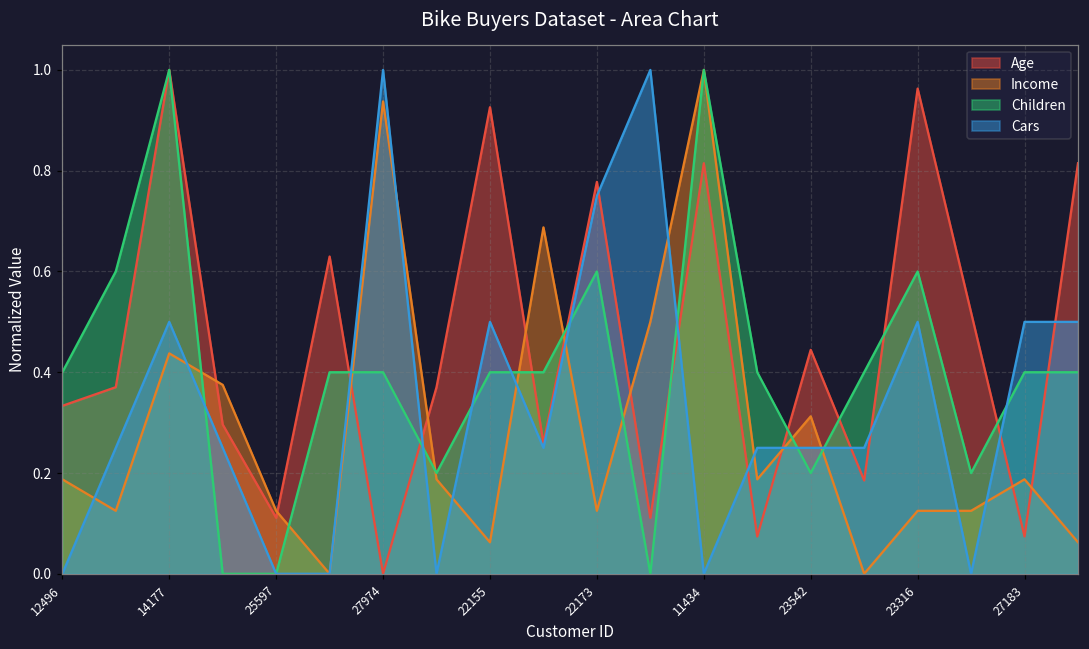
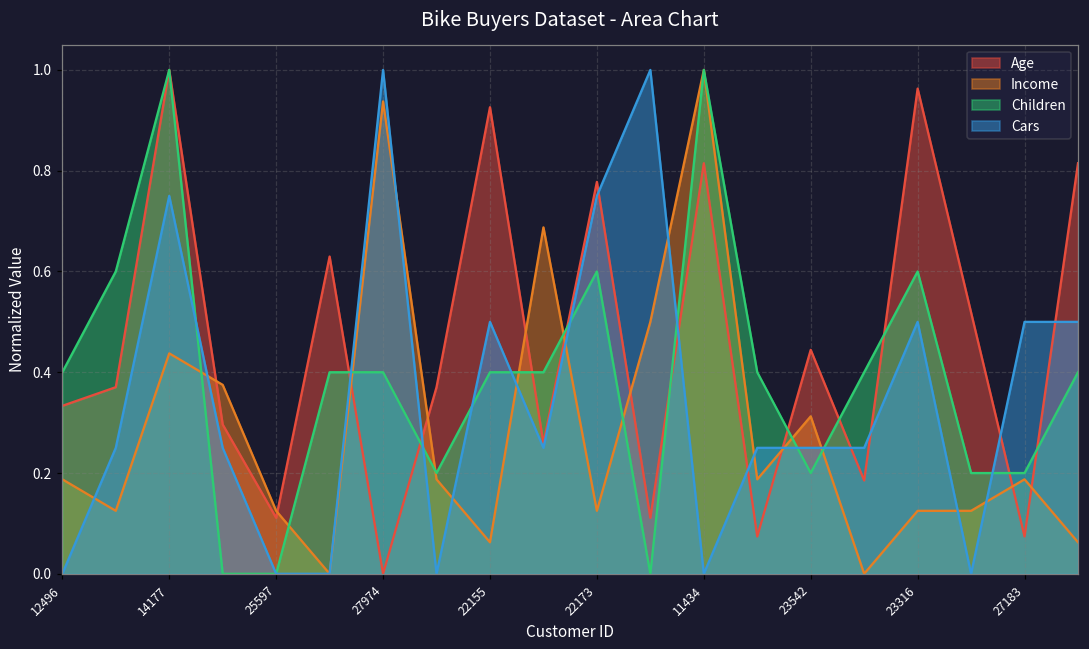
Cars, 14177: 0.50 -> 0.75
Children, 27183: 0.40 -> 0.20
